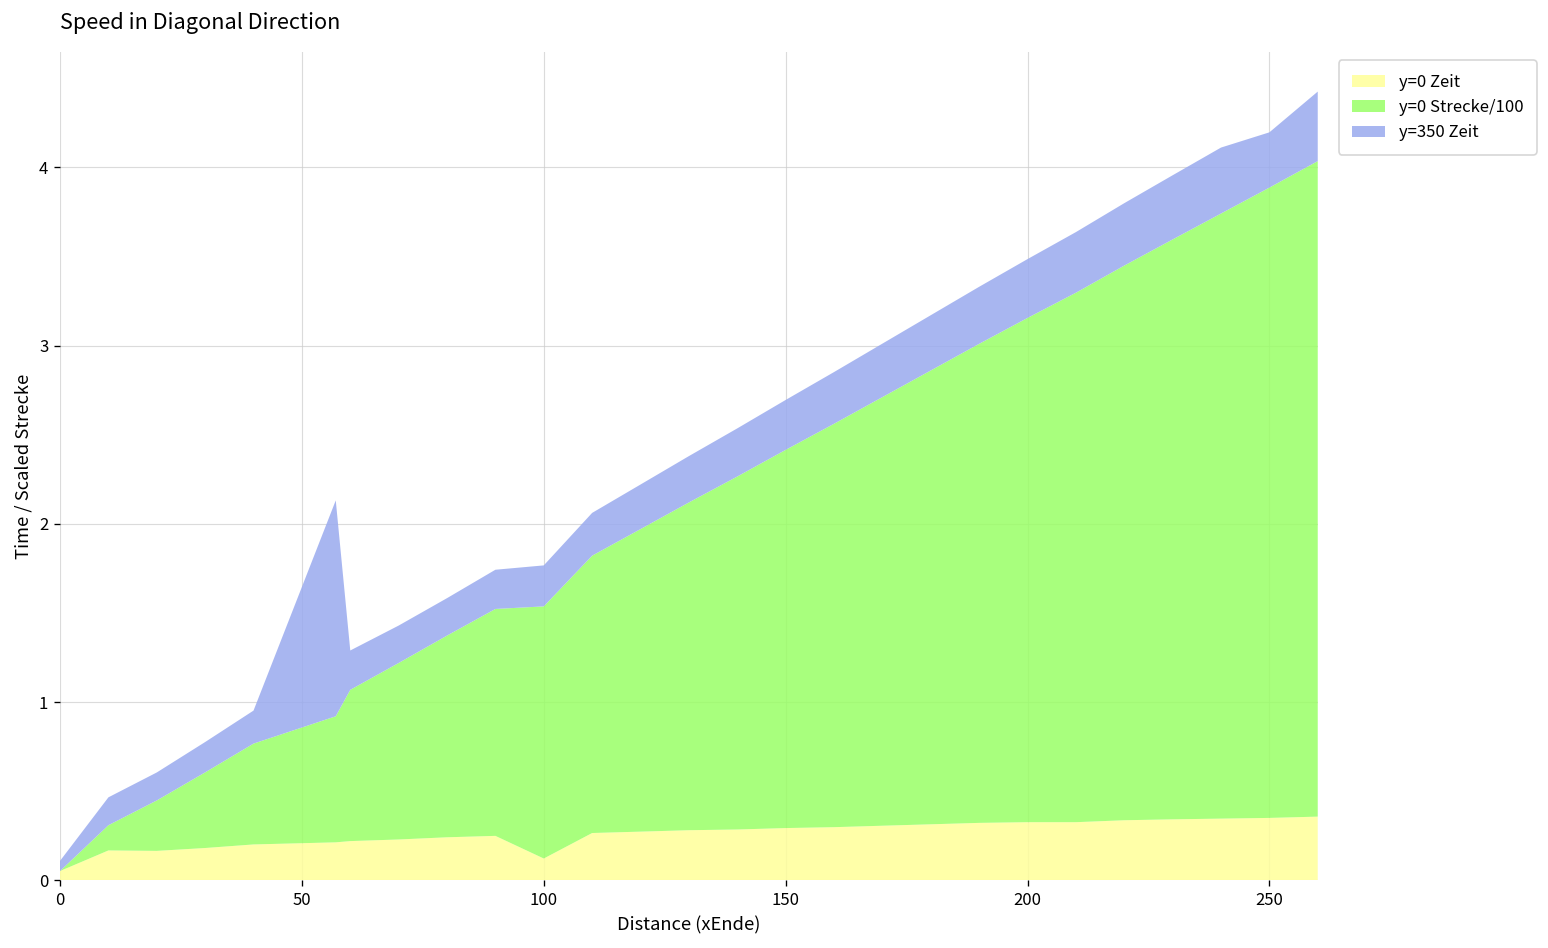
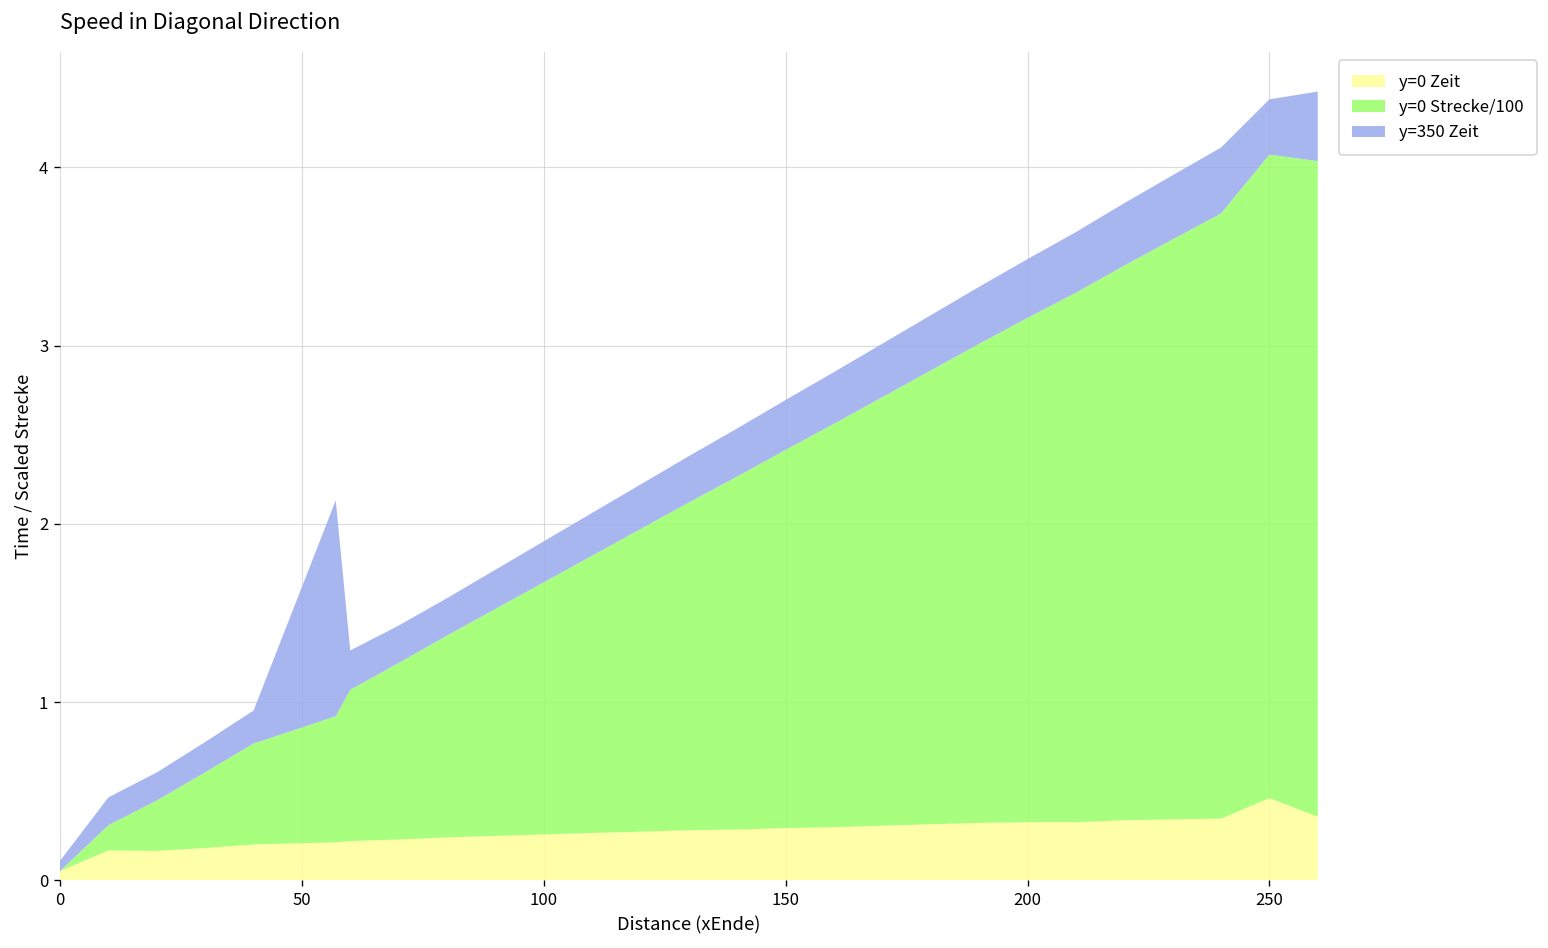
y=0 Zeit, 100: 0.12 -> 0.26
y=0 Zeit, 250: 0.35 -> 0.46
y=0 Strecke/100, 250: 3.54 -> 3.61
